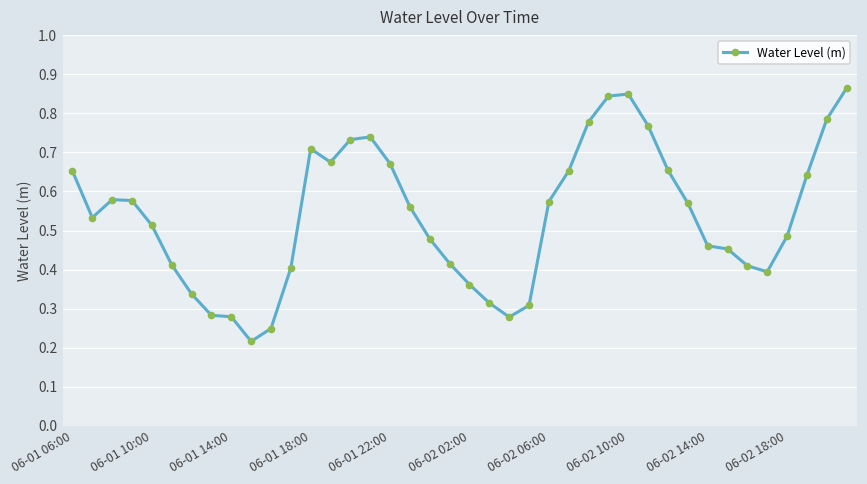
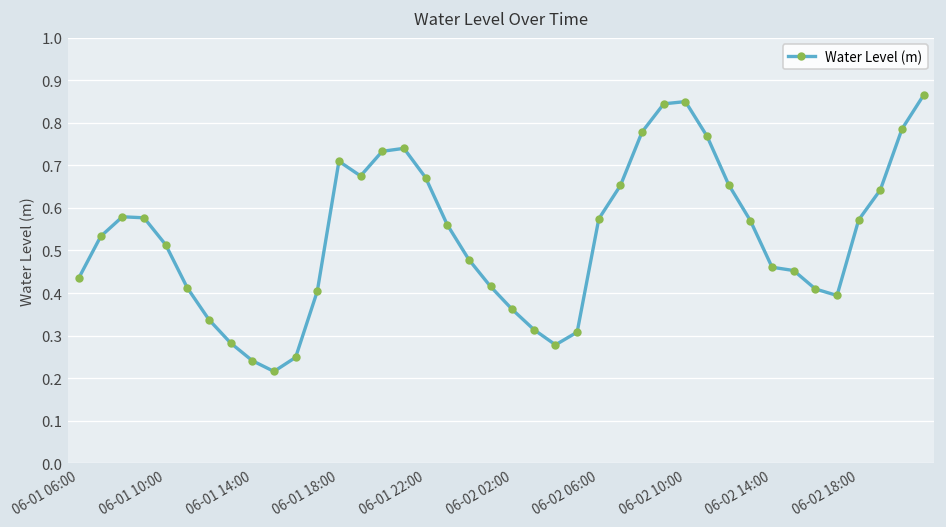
06-01 06:00: 0.65 -> 0.44
06-01 14:00: 0.28 -> 0.24
06-02 18:00: 0.49 -> 0.57
